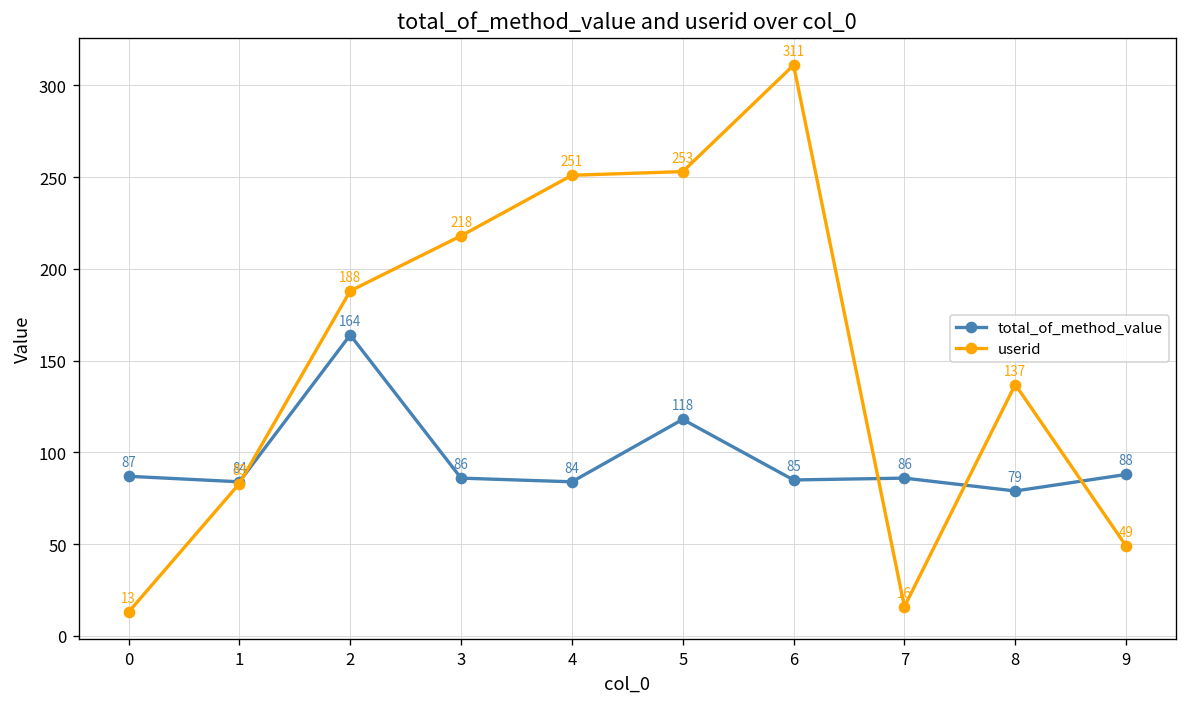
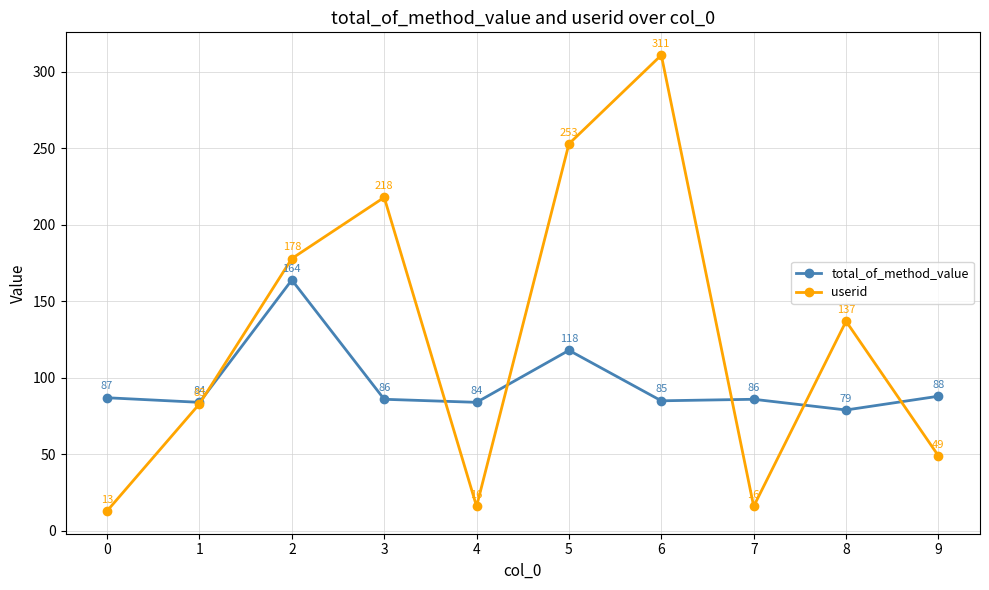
userid, 2: 188 -> 178
userid, 4: 251 -> 16
